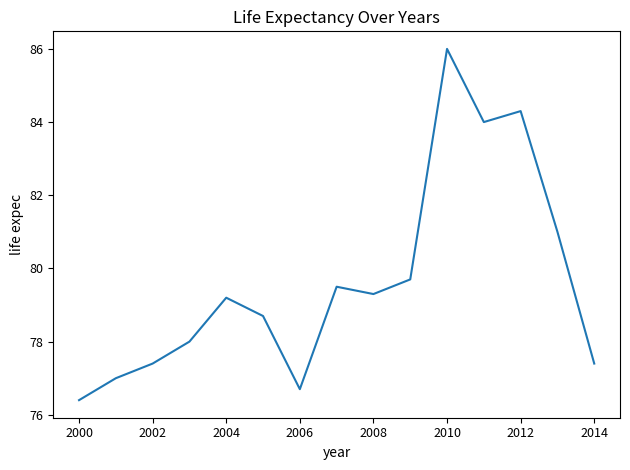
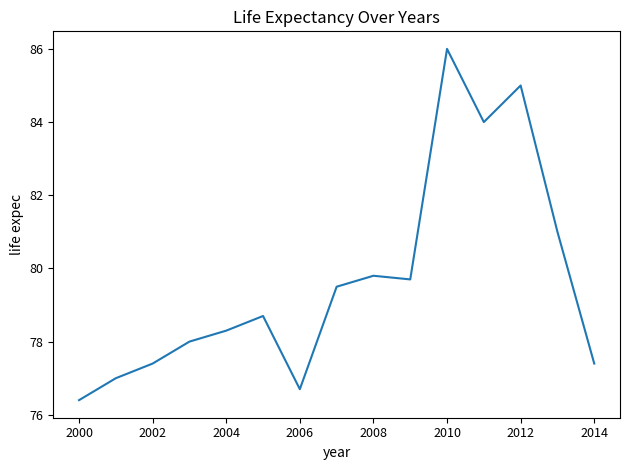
2004: 79.2 -> 78.3
2008: 79.3 -> 79.8
2012: 84.3 -> 85.0
